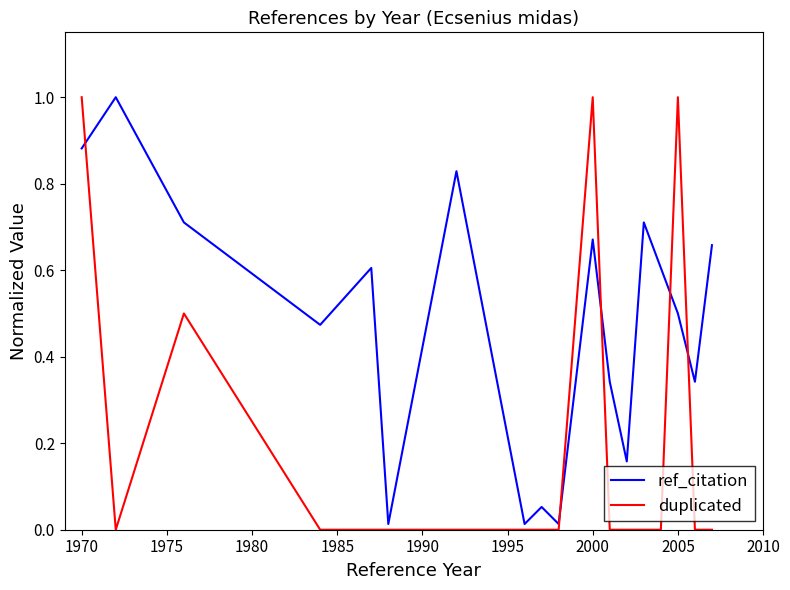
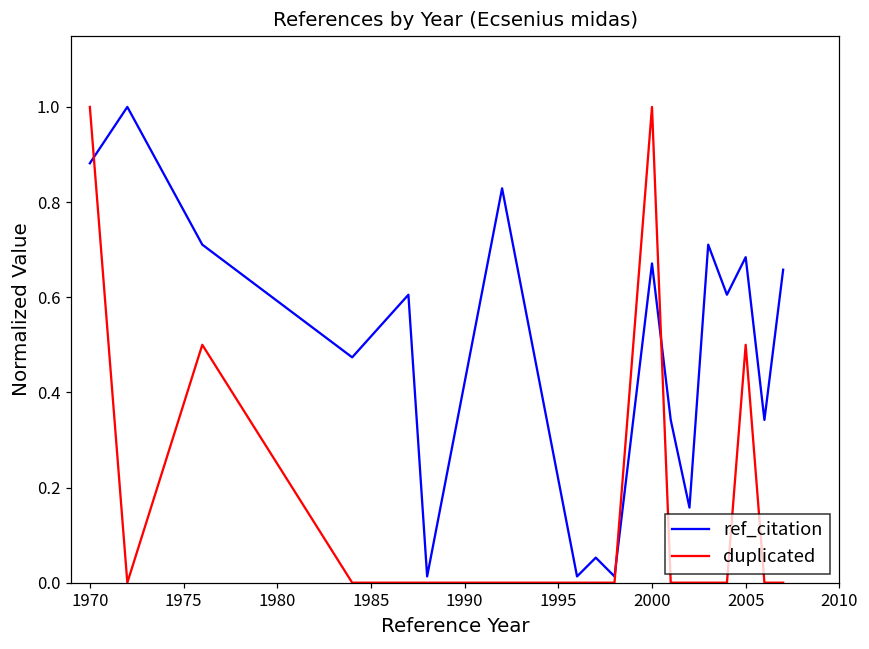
ref_citation, 2005: 0.50 -> 0.68
duplicated, 2005: 1.00 -> 0.50
